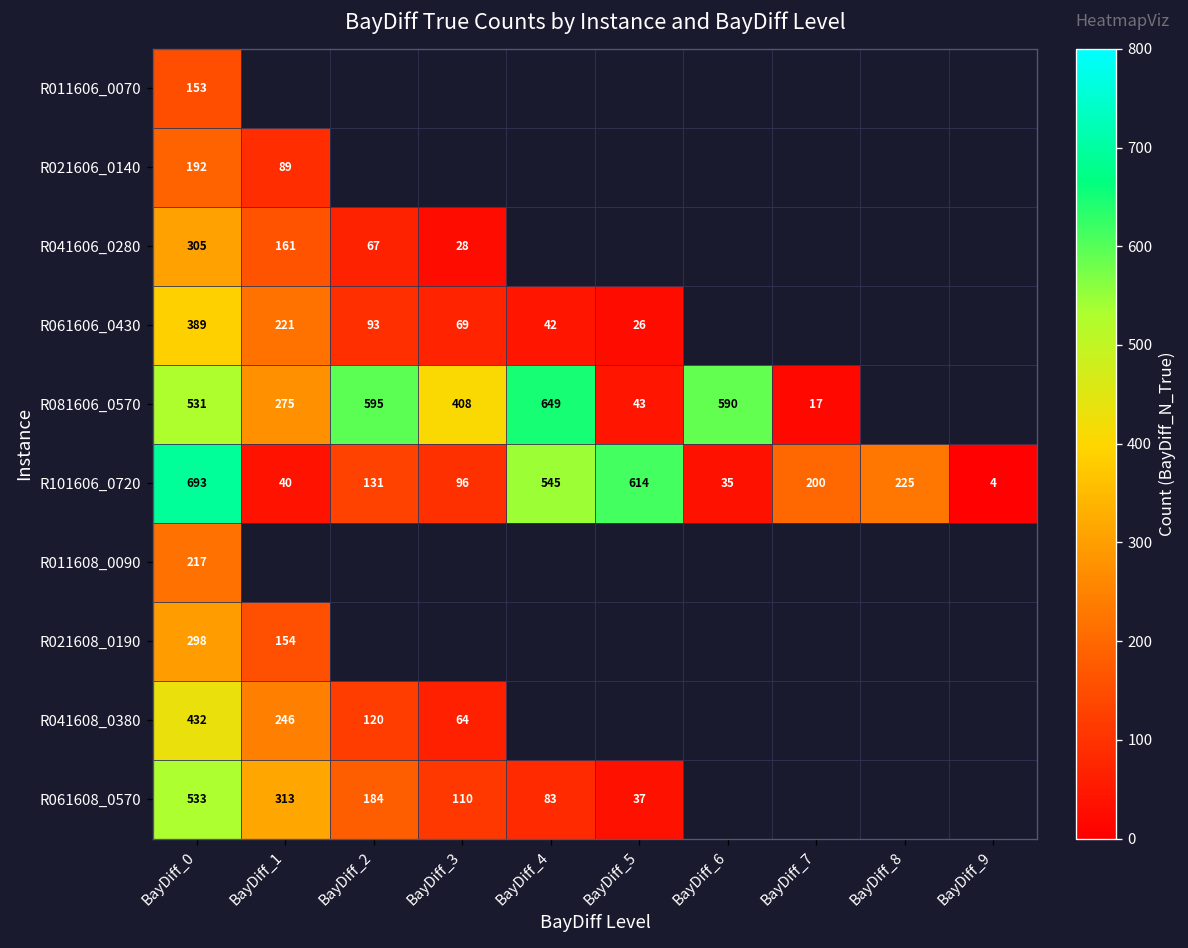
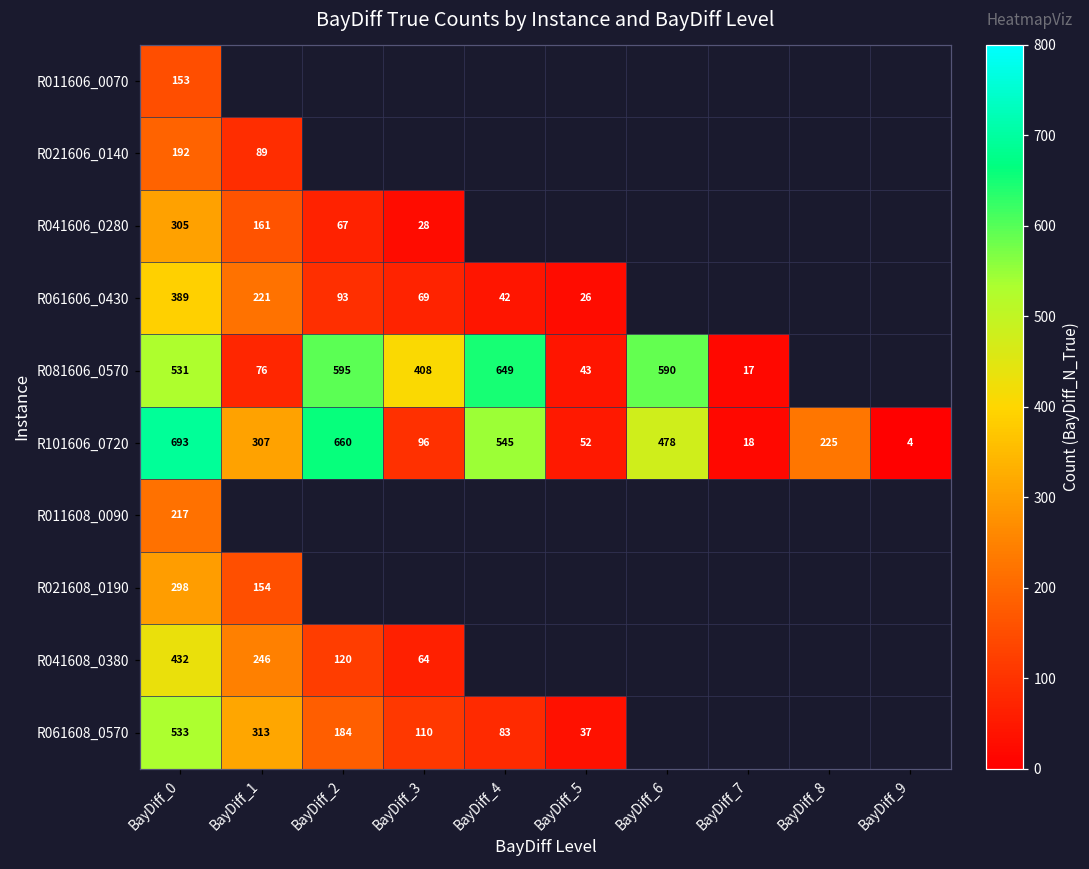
R081606_0570, BayDiff_1: 275 -> 76
R101606_0720, BayDiff_1: 40 -> 307
R101606_0720, BayDiff_2: 131 -> 660
R101606_0720, BayDiff_5: 614 -> 52
R101606_0720, BayDiff_6: 35 -> 478
R101606_0720, BayDiff_7: 200 -> 18
